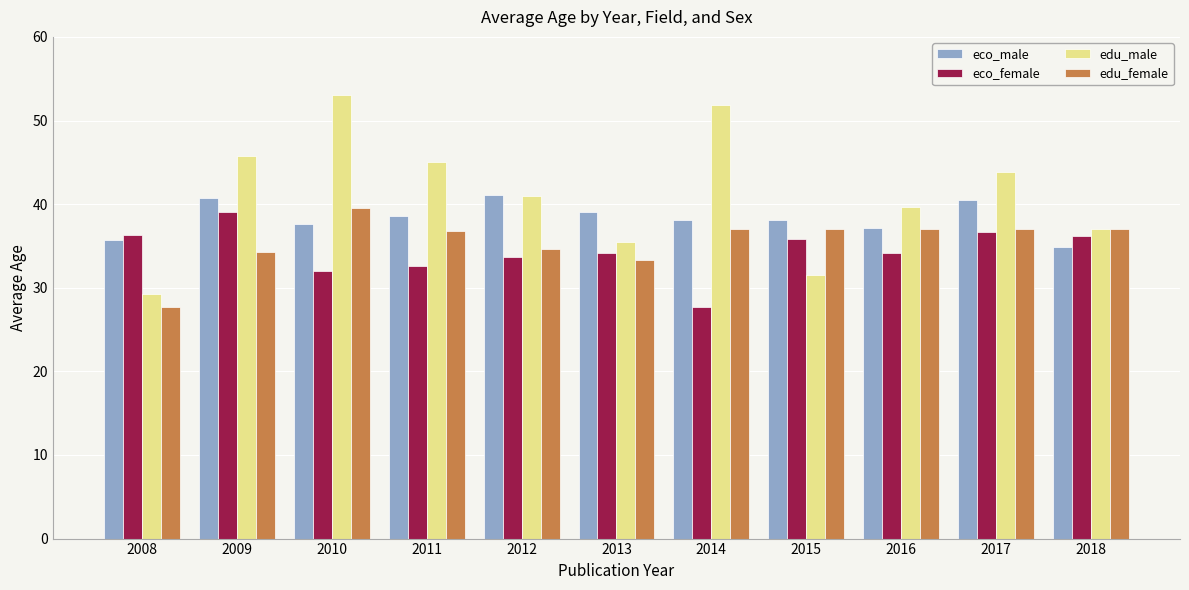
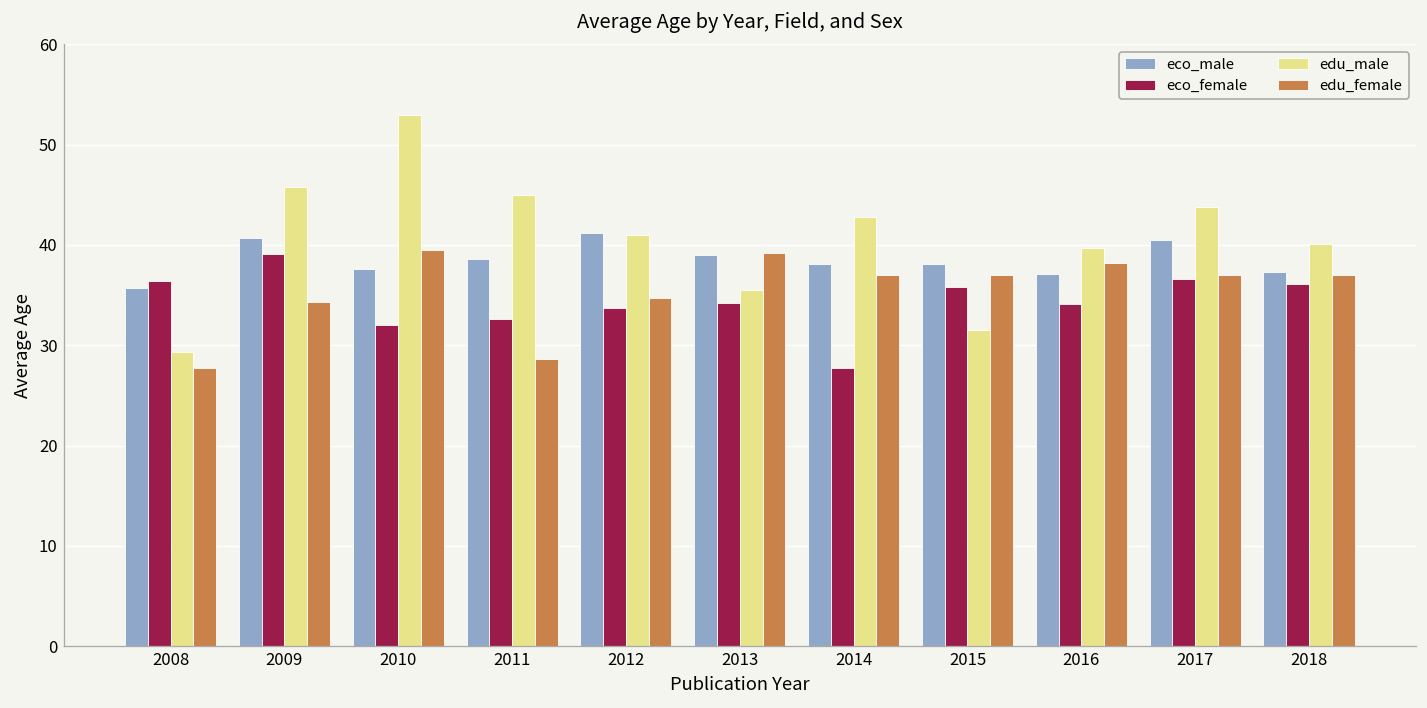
edu_female, 2011: 37 -> 29
edu_female, 2013: 33 -> 39
edu_male, 2014: 52 -> 43
edu_female, 2016: 37 -> 38
eco_male, 2018: 35 -> 37
edu_male, 2018: 37 -> 40
